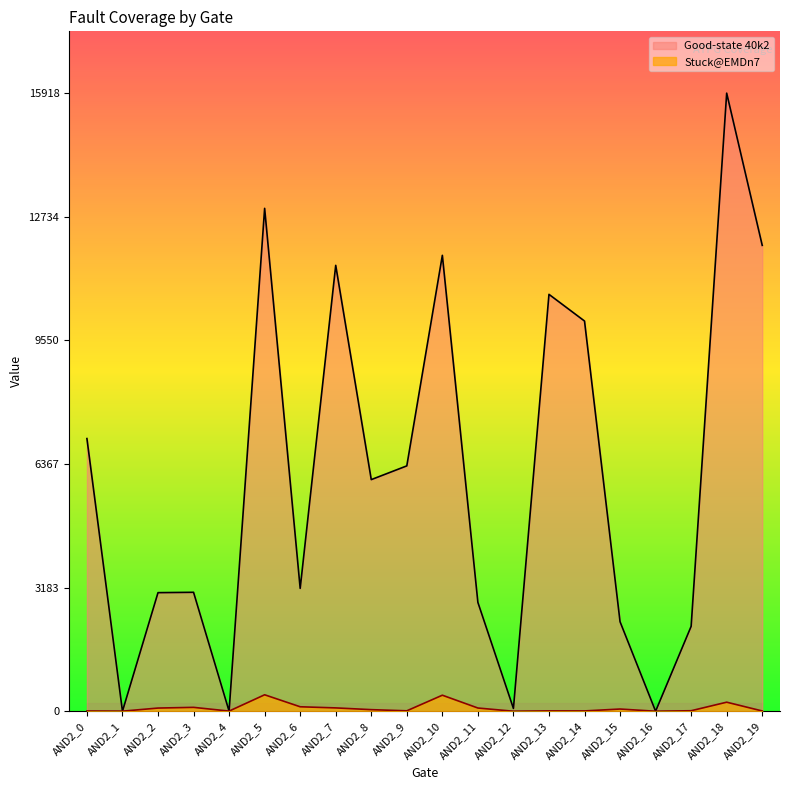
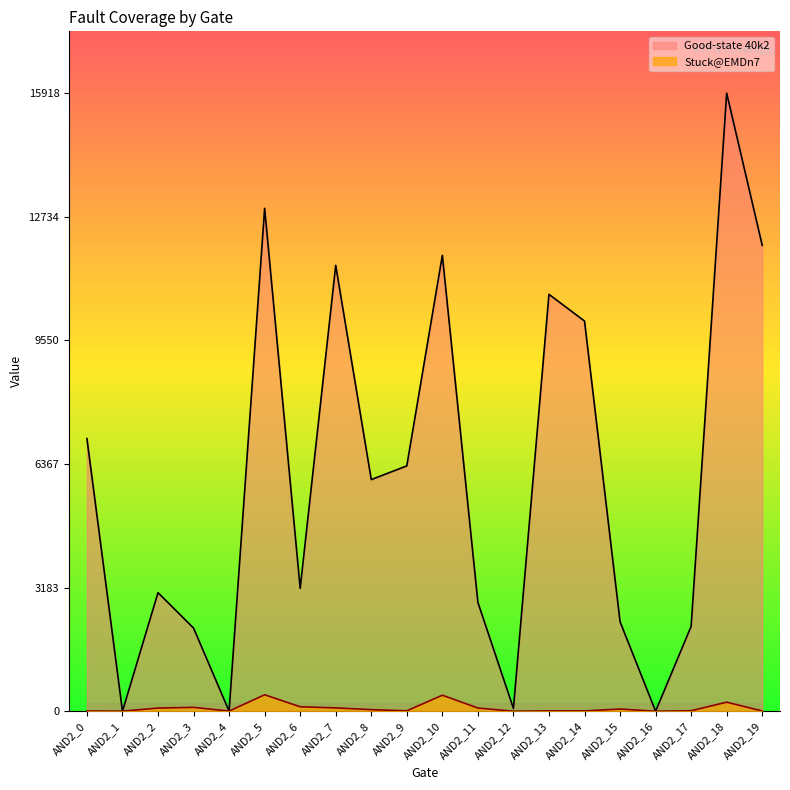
Good-state 40k2, AND2_3: 3100 -> 2100
